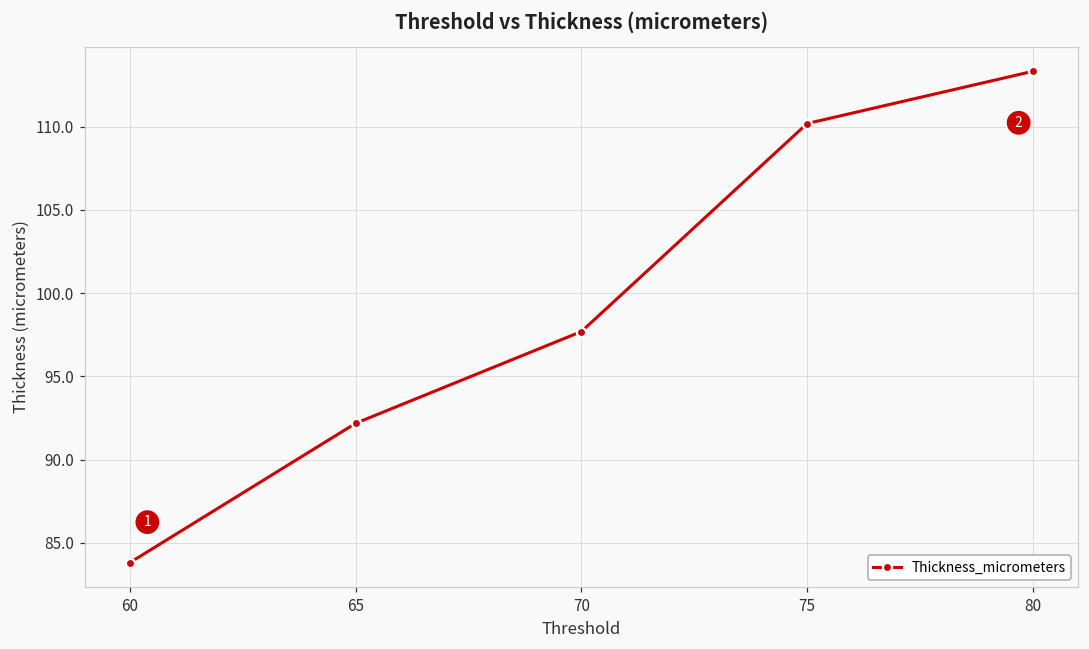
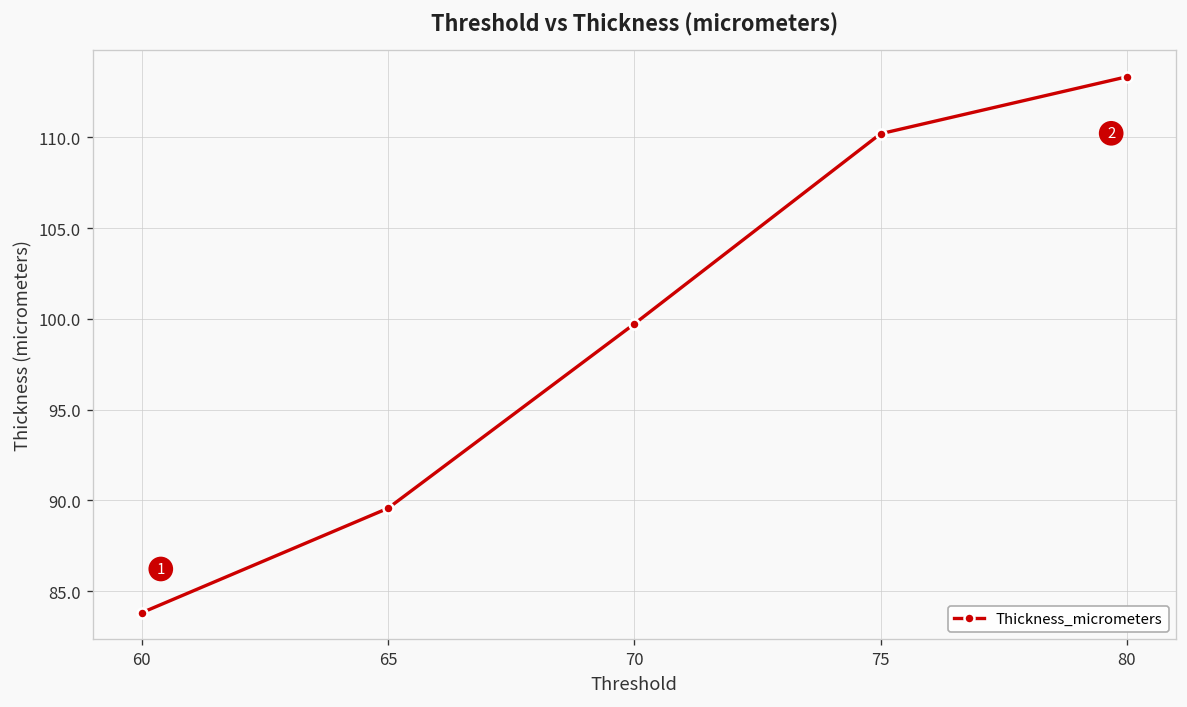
65: 92.2 -> 89.6
70: 97.7 -> 99.7
